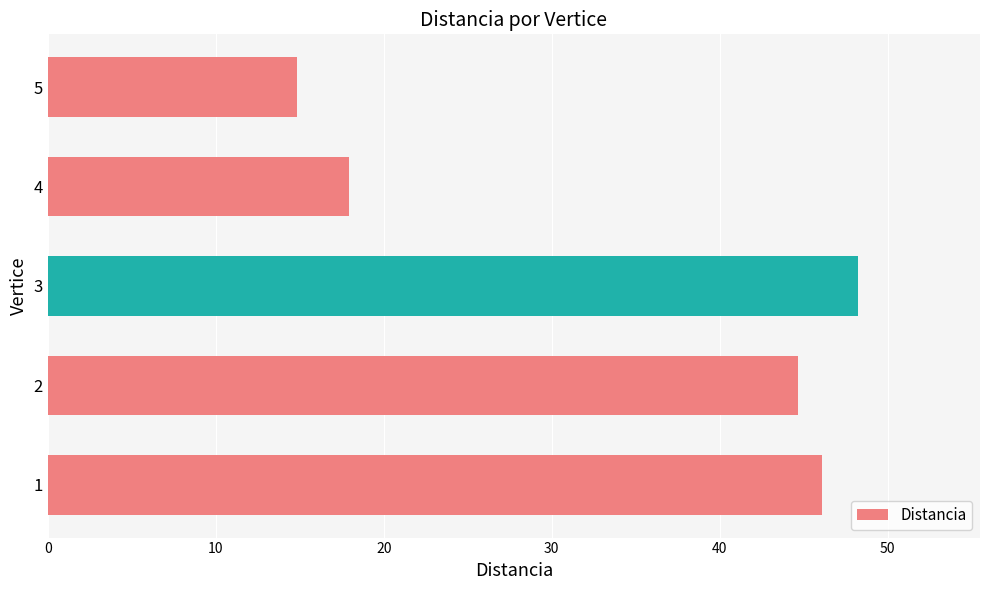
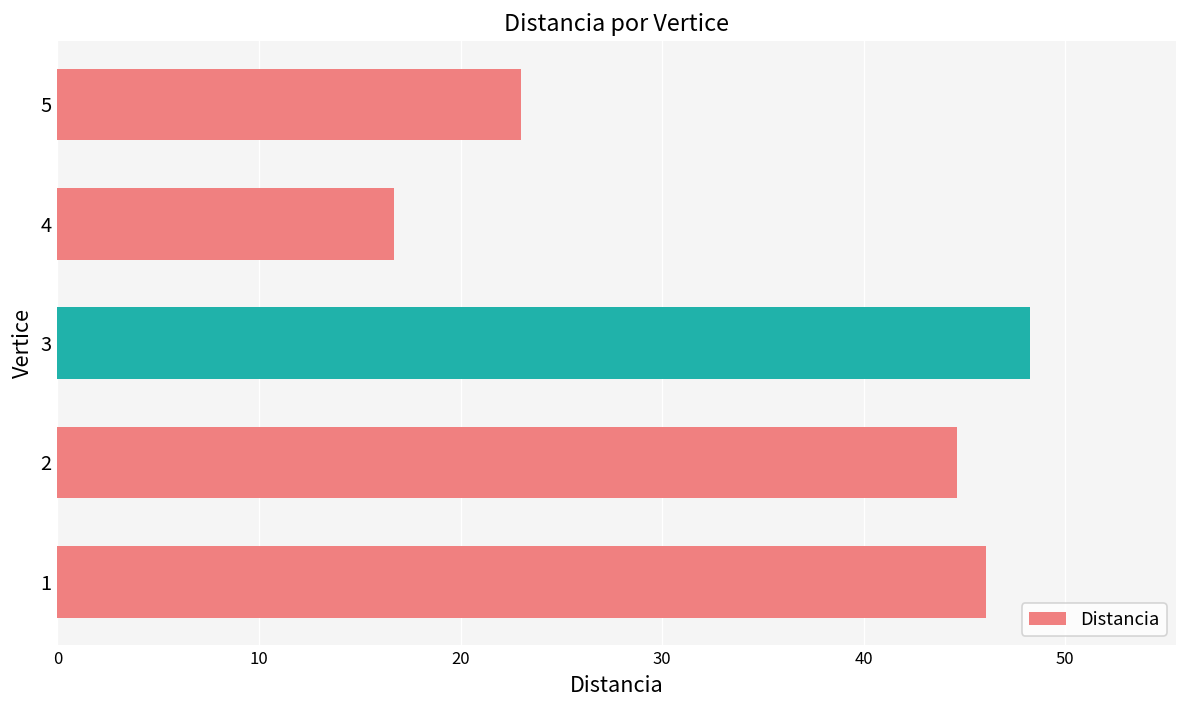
5: 14.9 -> 23.0
4: 17.9 -> 16.7
